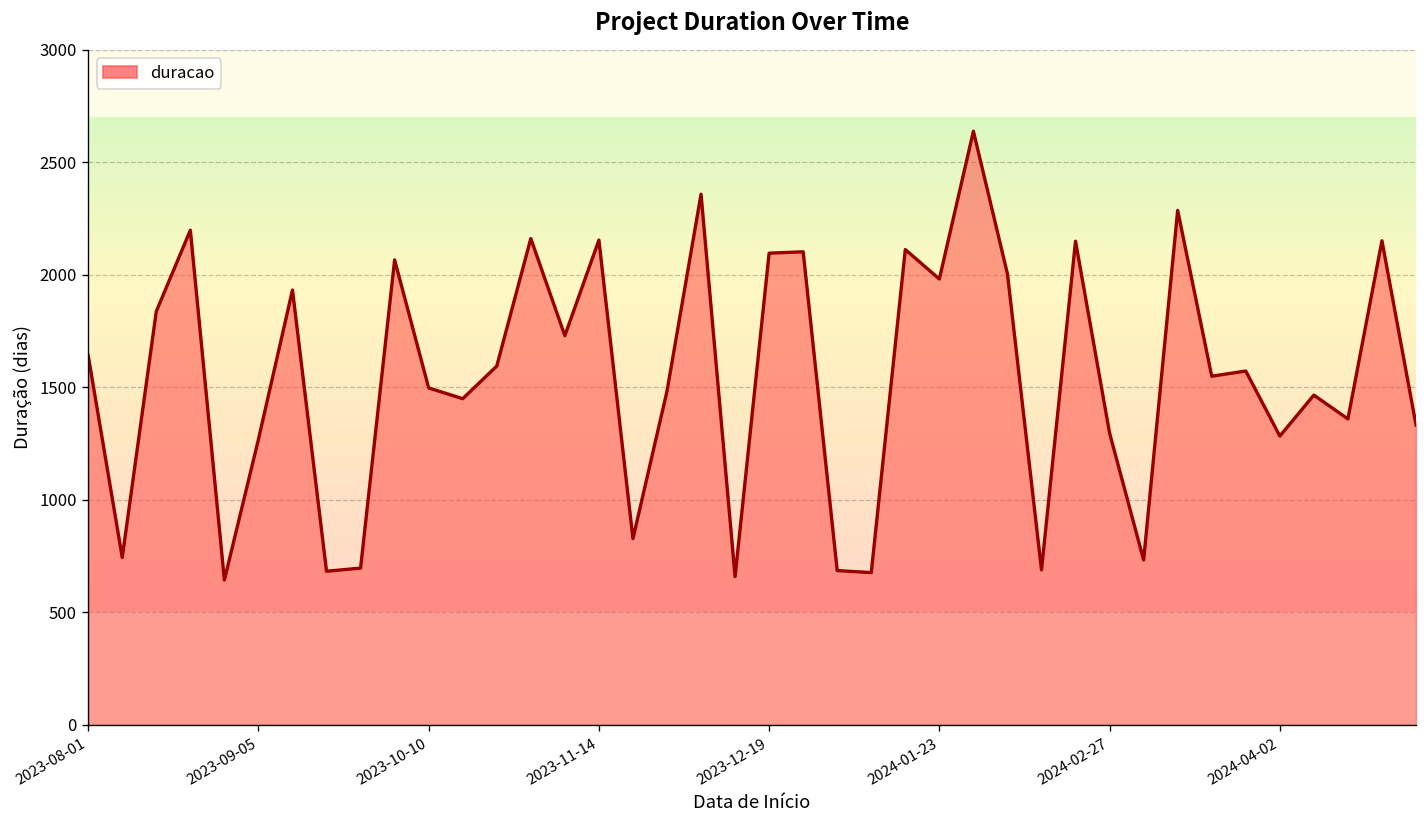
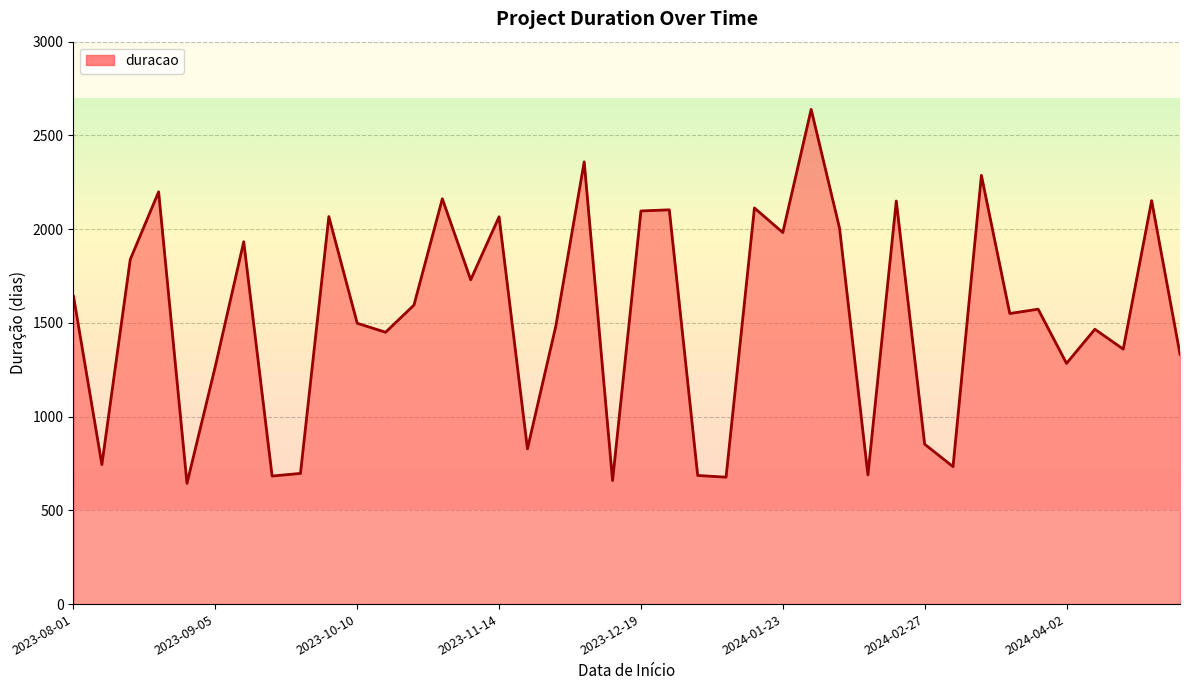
2023-11-14: 2160 -> 2070
2024-02-27: 1300 -> 850
